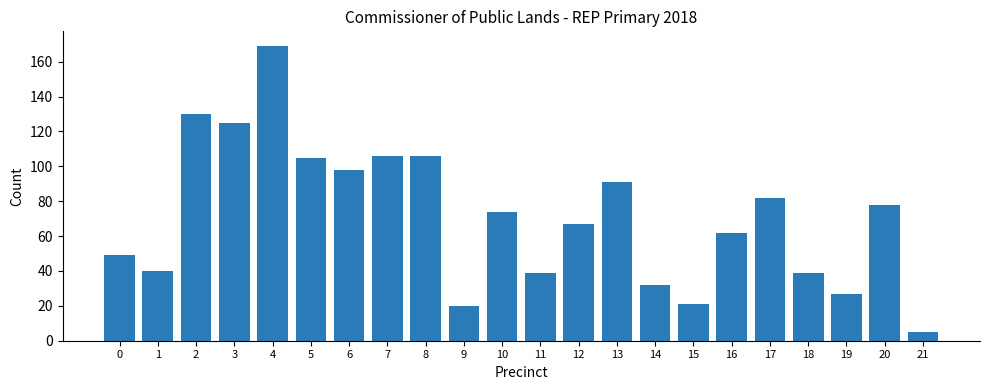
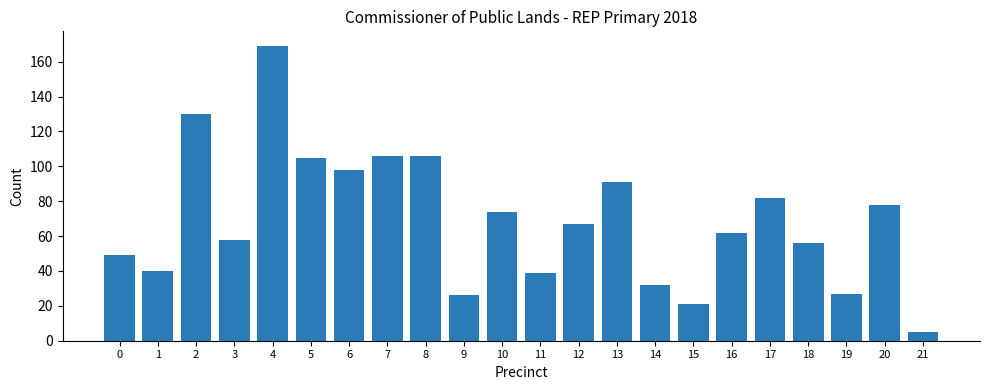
3: 125 -> 58
9: 20 -> 26
18: 39 -> 56
